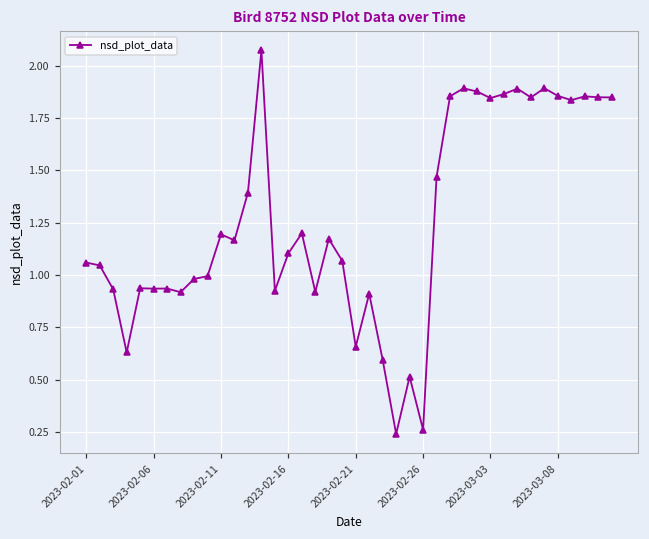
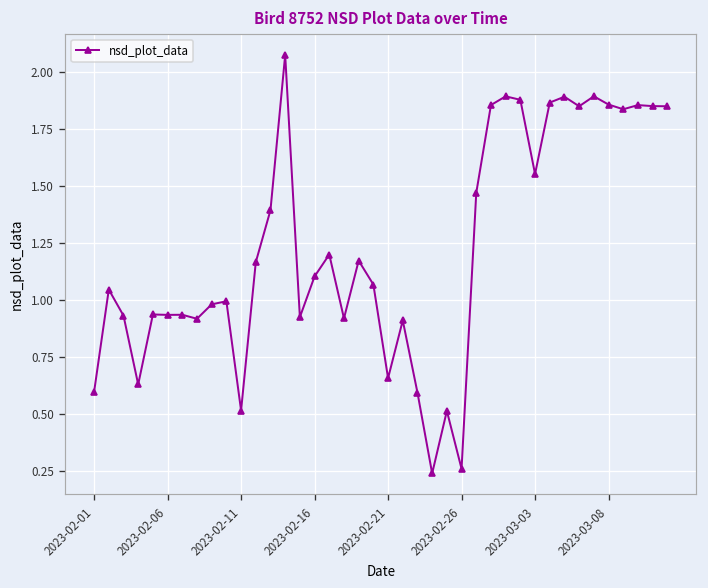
2023-02-01: 1.06 -> 0.60
2023-02-11: 1.19 -> 0.52
2023-03-03: 1.84 -> 1.55
